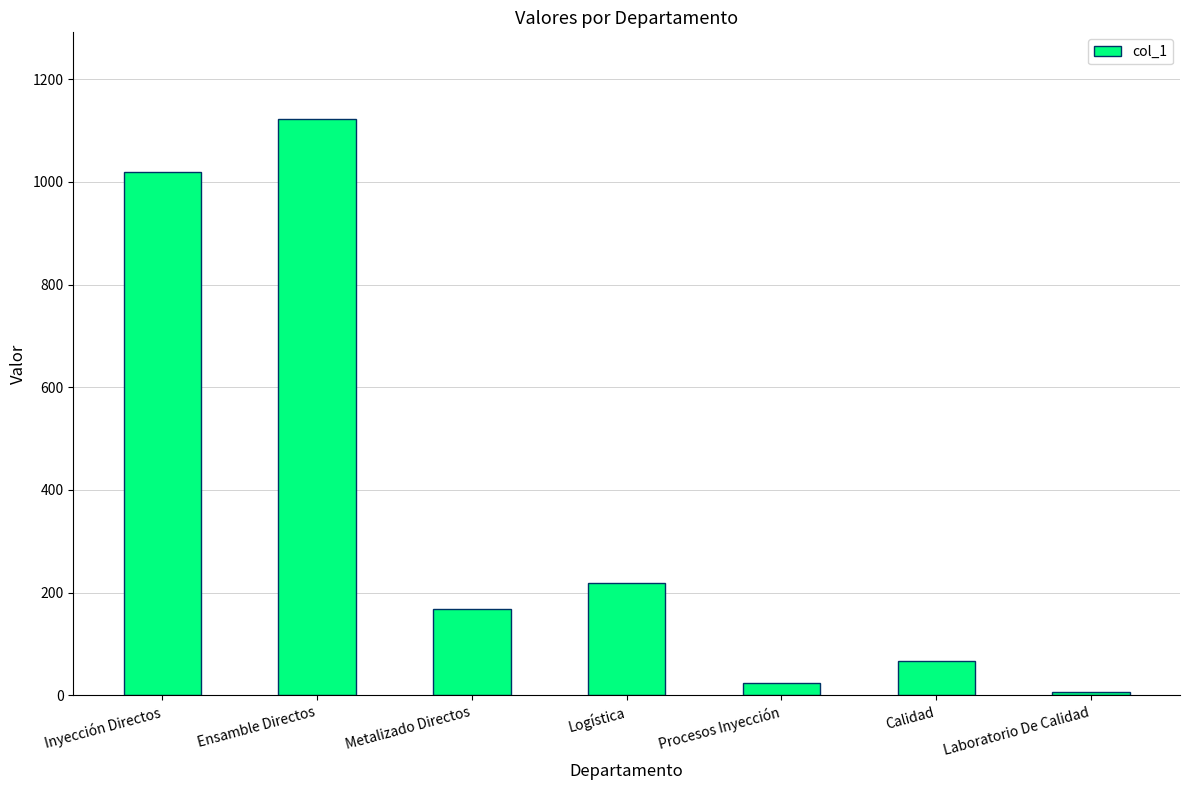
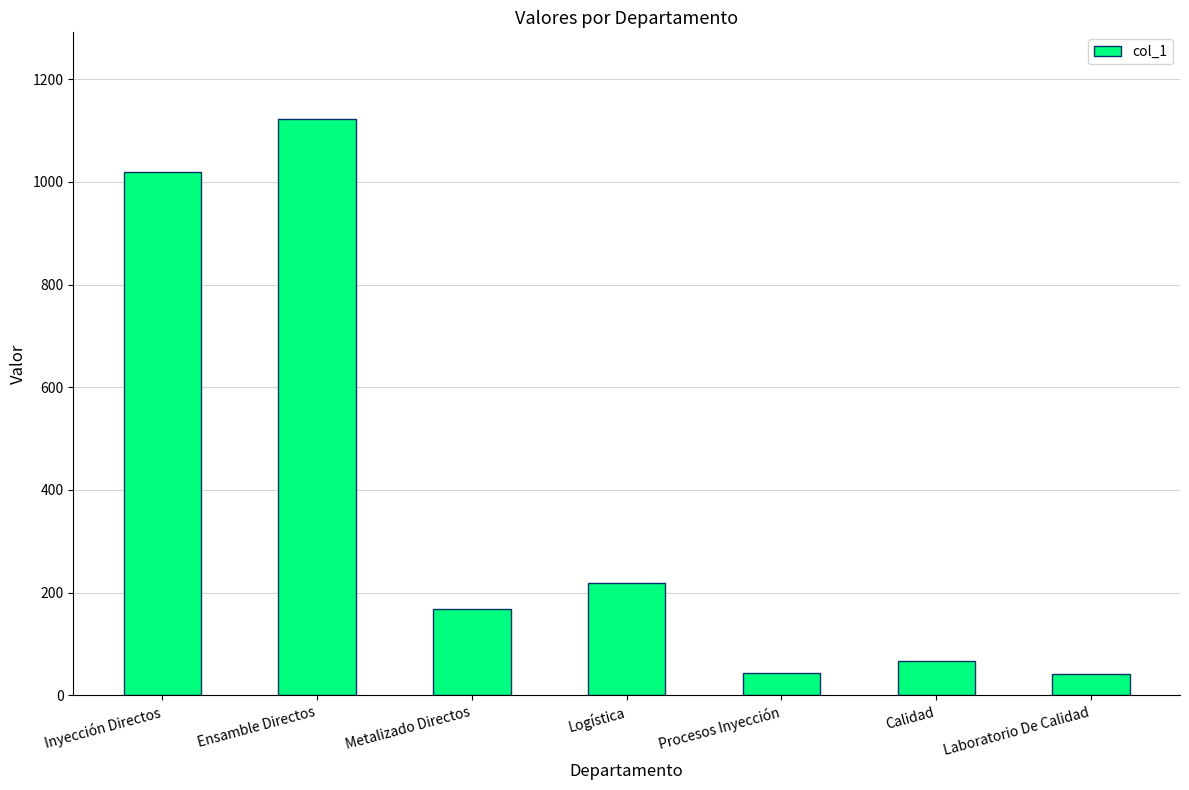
Procesos Inyección: 30 -> 40
Laboratorio De Calidad: 10 -> 40
